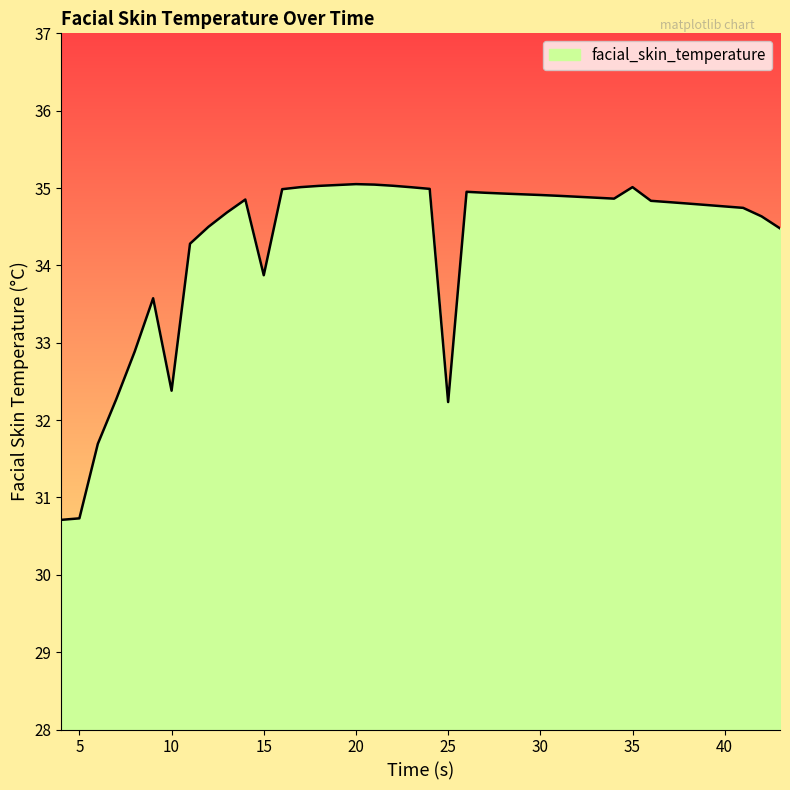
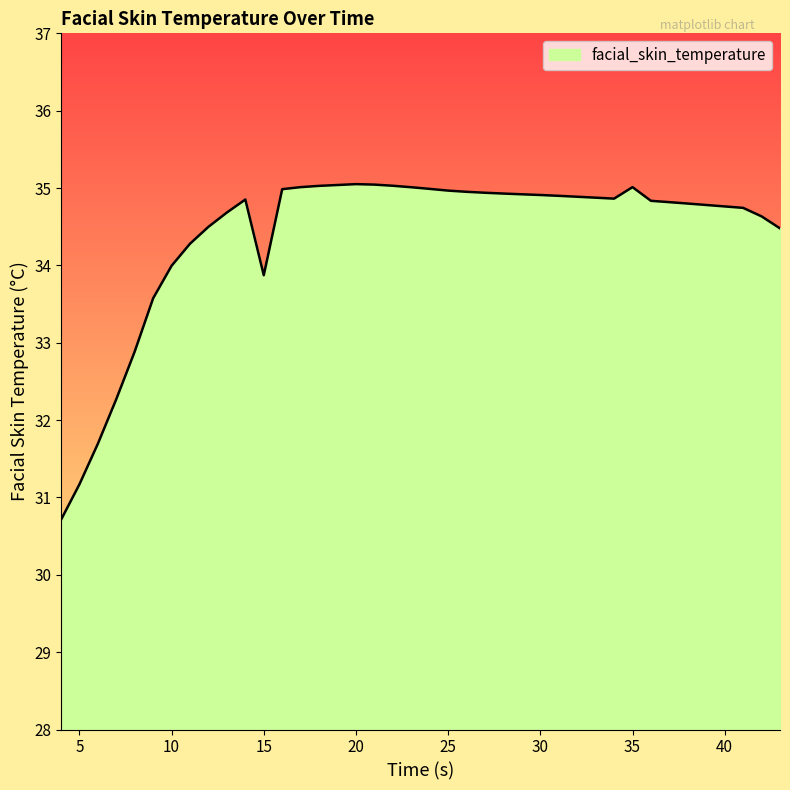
5: 30.7 -> 31.2
10: 32.4 -> 34.0
25: 32.2 -> 35.0
